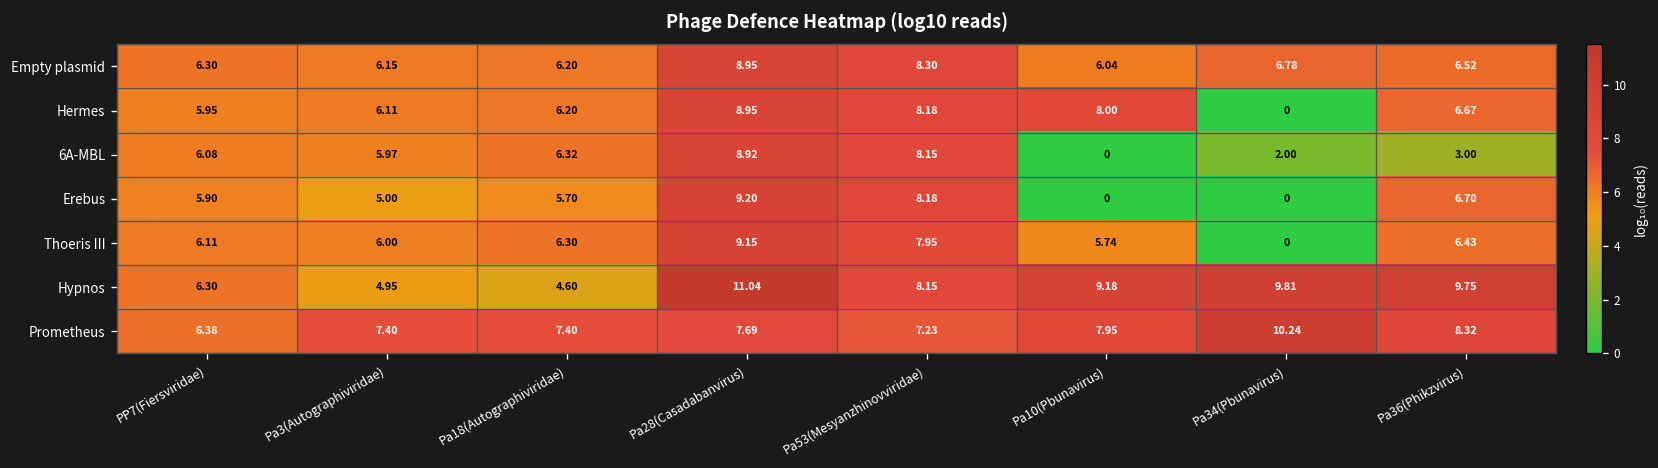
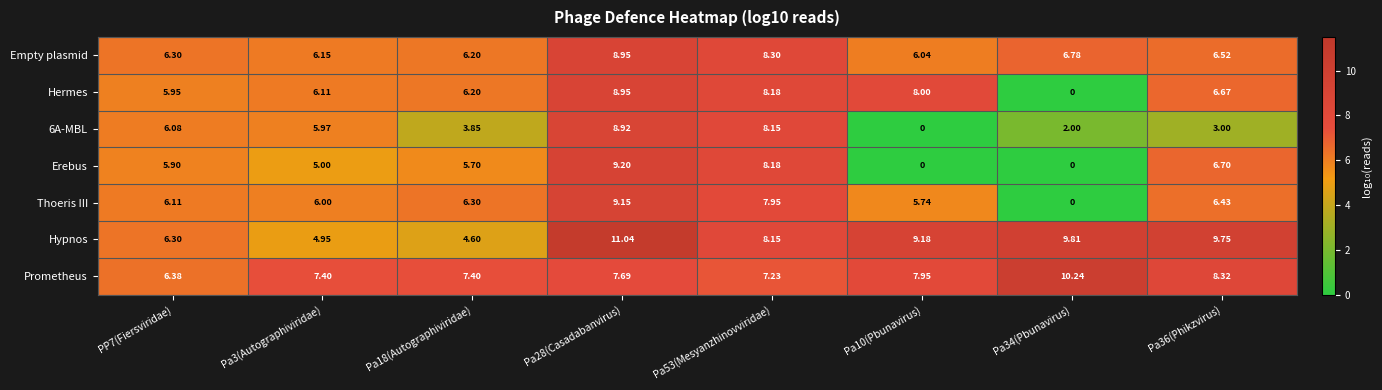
6A-MBL, Pa18(Autographiviridae): 6.32 -> 3.85
